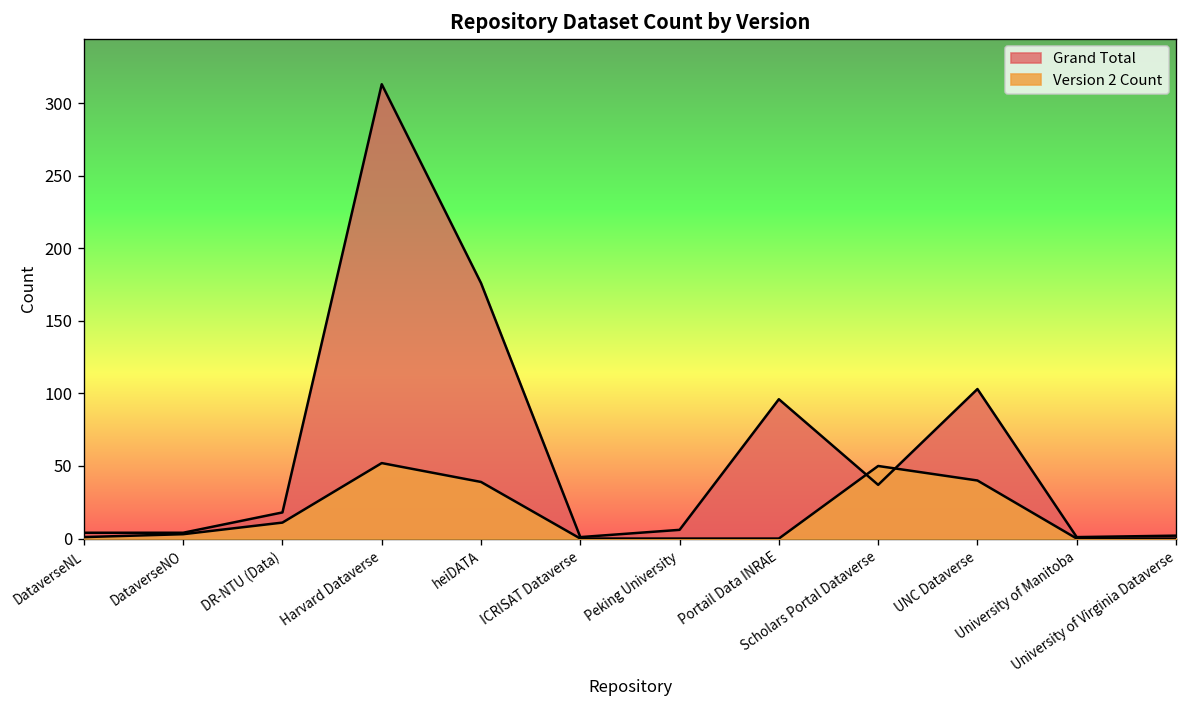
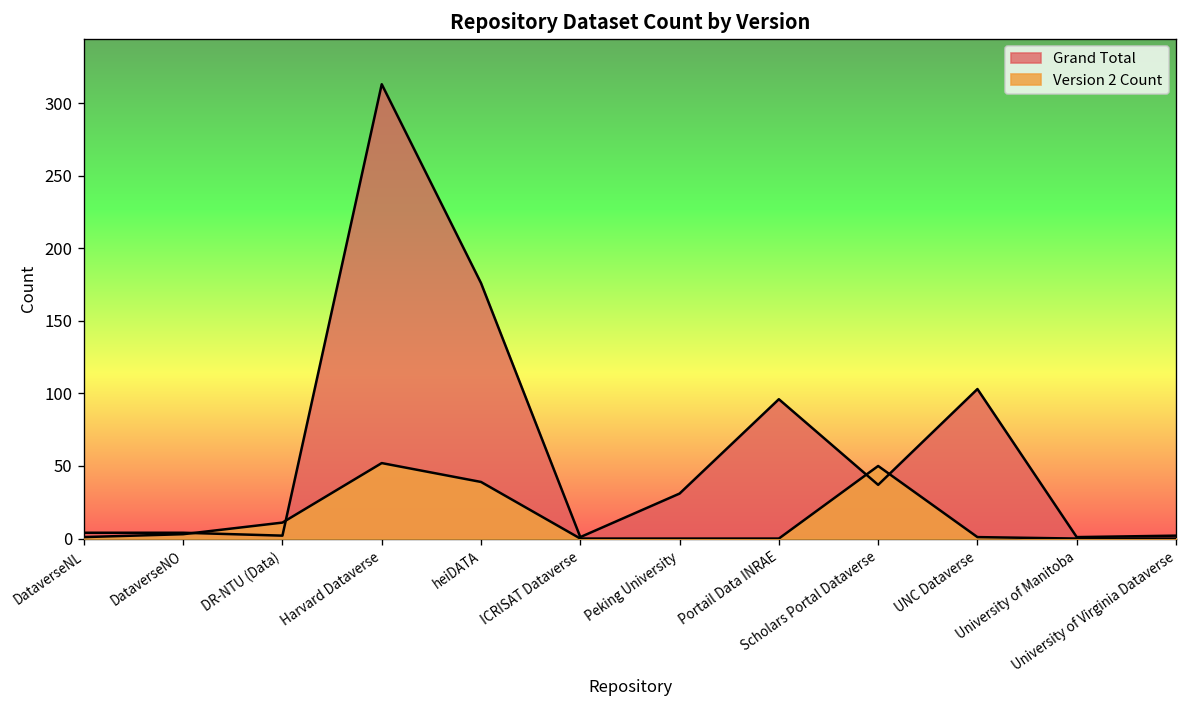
Grand Total, DR-NTU (Data): 18 -> 2
Grand Total, Peking University: 6 -> 31
Version 2 Count, UNC Dataverse: 40 -> 1
